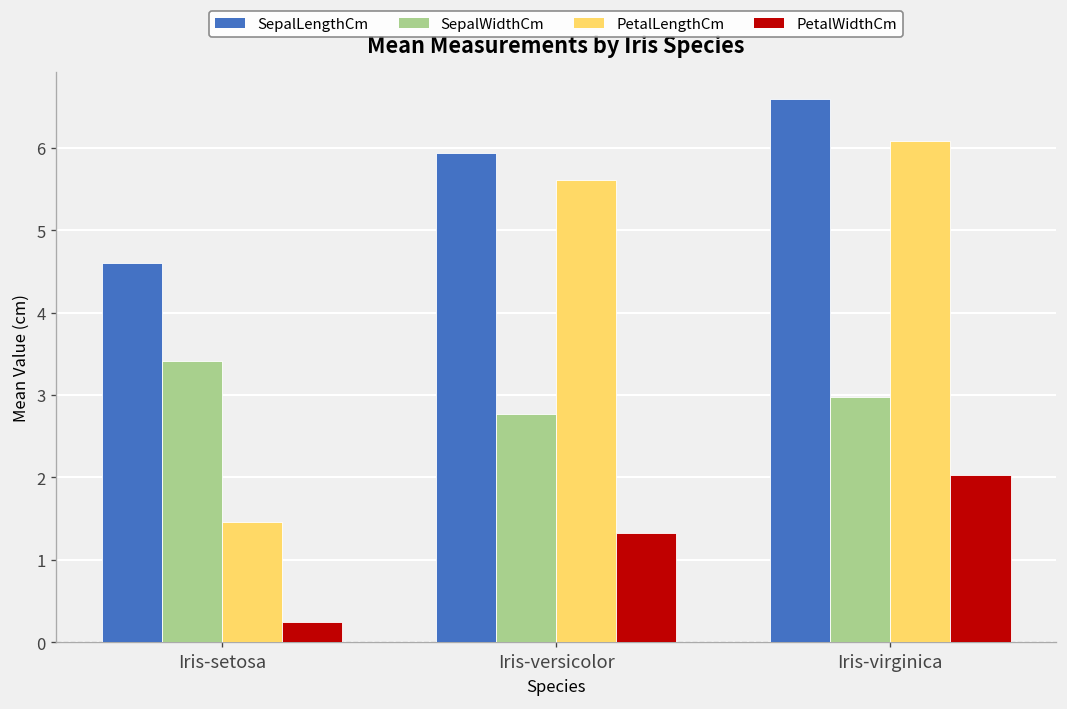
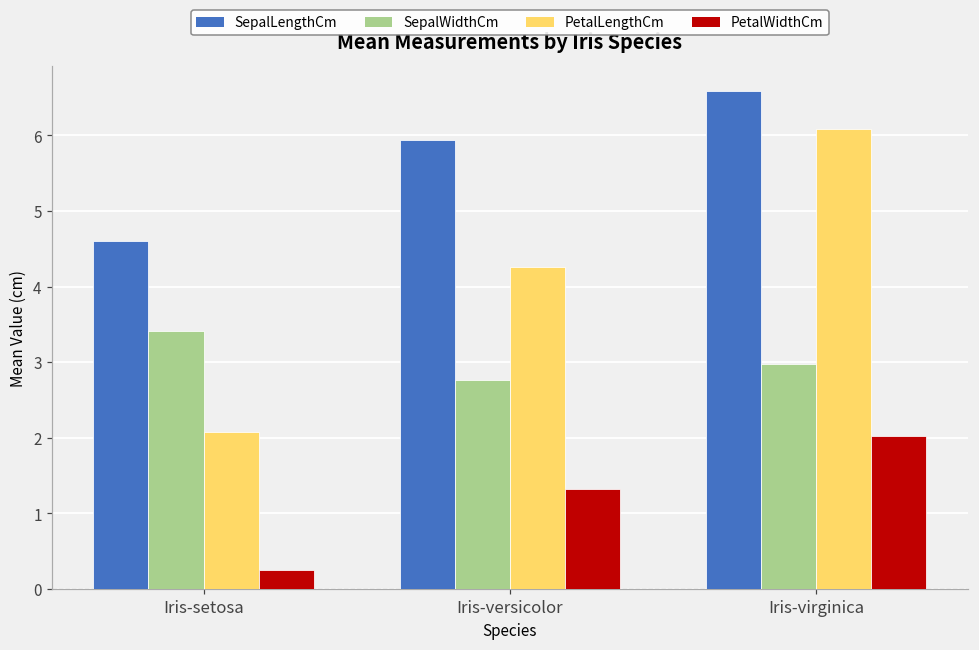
PetalLengthCm, Iris-setosa: 1.5 -> 2.1
PetalLengthCm, Iris-versicolor: 5.6 -> 4.3
